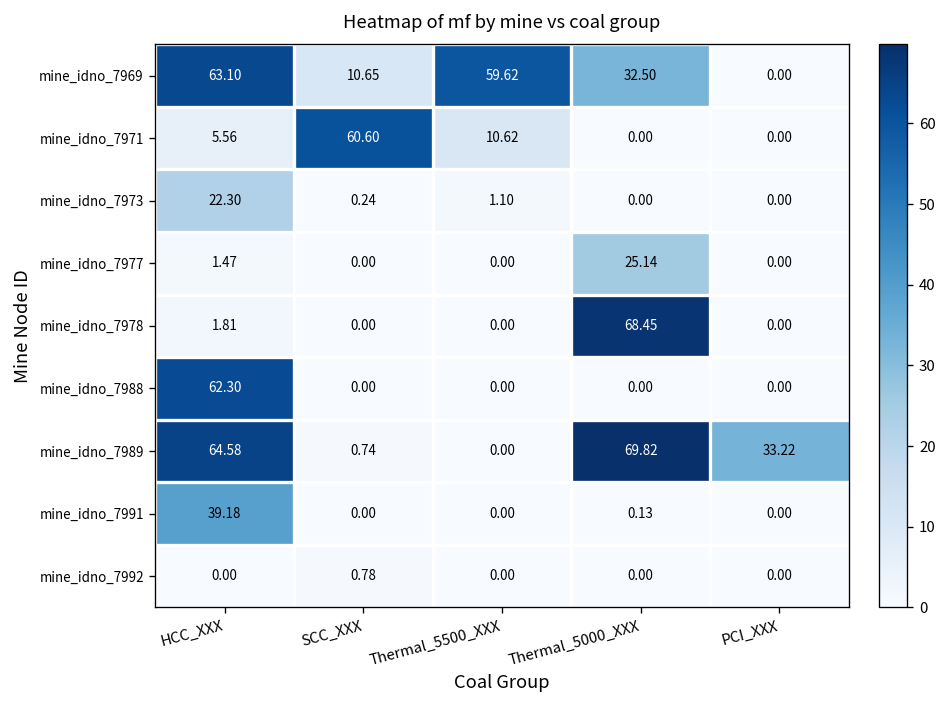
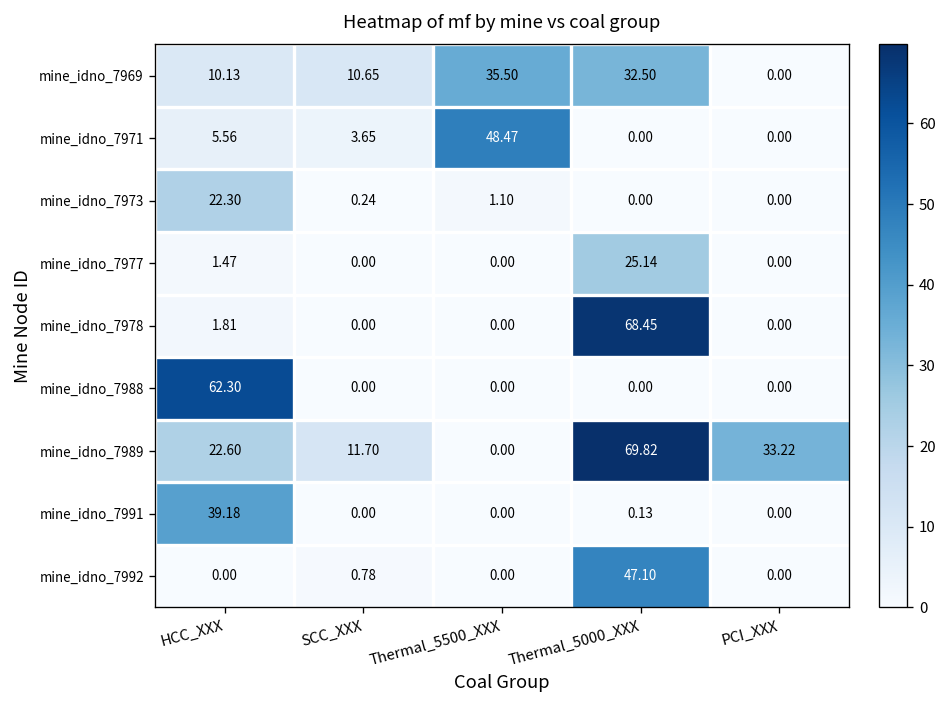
mine_idno_7969, HCC_XXX: 63.10 -> 10.13
mine_idno_7969, Thermal_5500_XXX: 59.62 -> 35.50
mine_idno_7971, SCC_XXX: 60.60 -> 3.65
mine_idno_7971, Thermal_5500_XXX: 10.62 -> 48.47
mine_idno_7989, HCC_XXX: 64.58 -> 22.60
mine_idno_7989, SCC_XXX: 0.74 -> 11.70
mine_idno_7992, Thermal_5000_XXX: 0.00 -> 47.10
